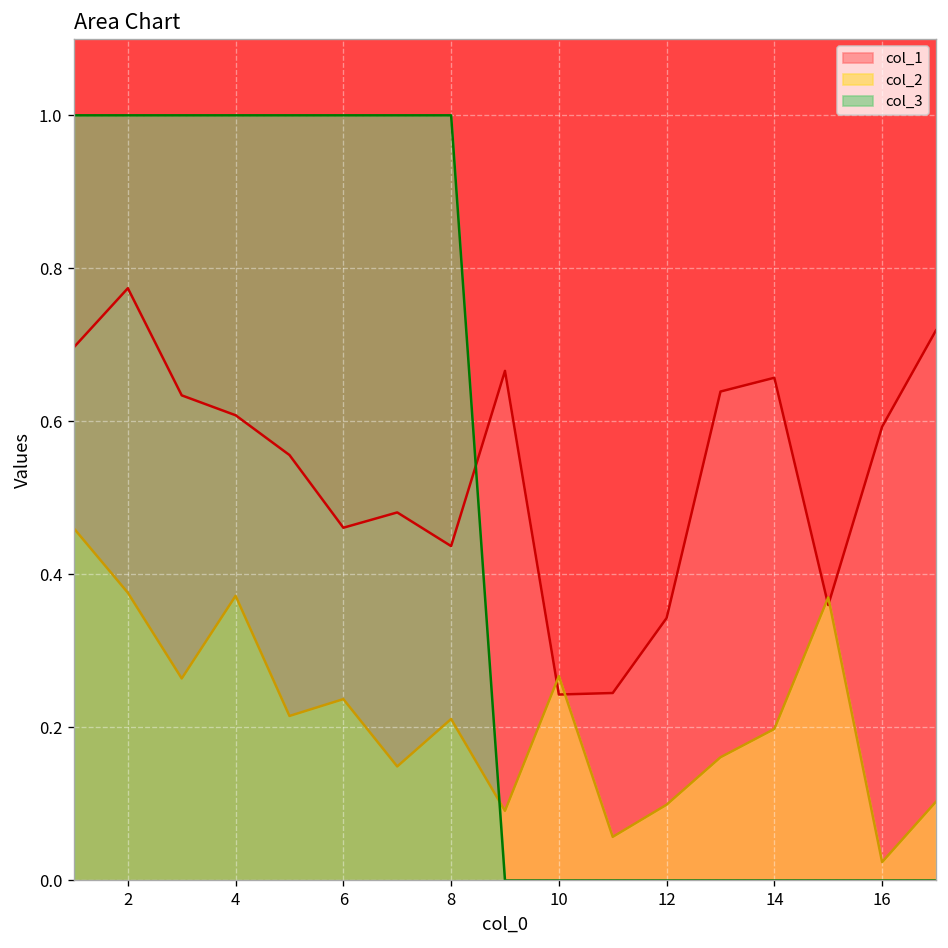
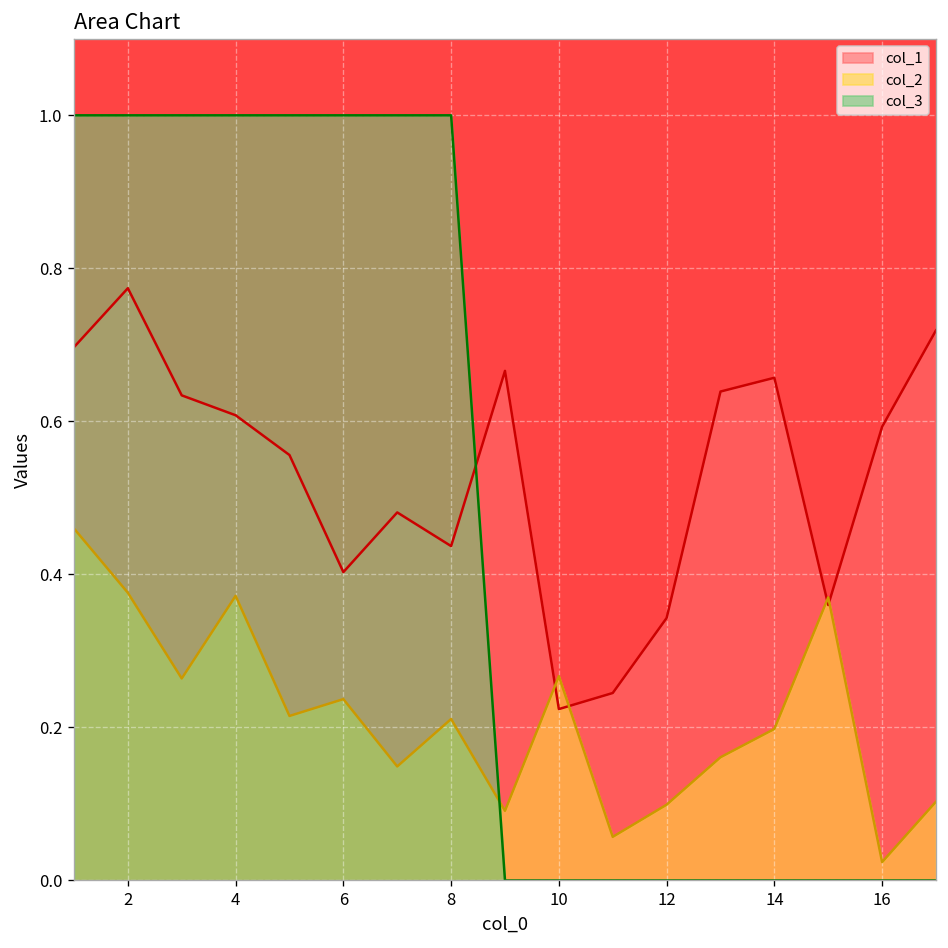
col_1, 6: 0.46 -> 0.40
col_1, 10: 0.24 -> 0.22
